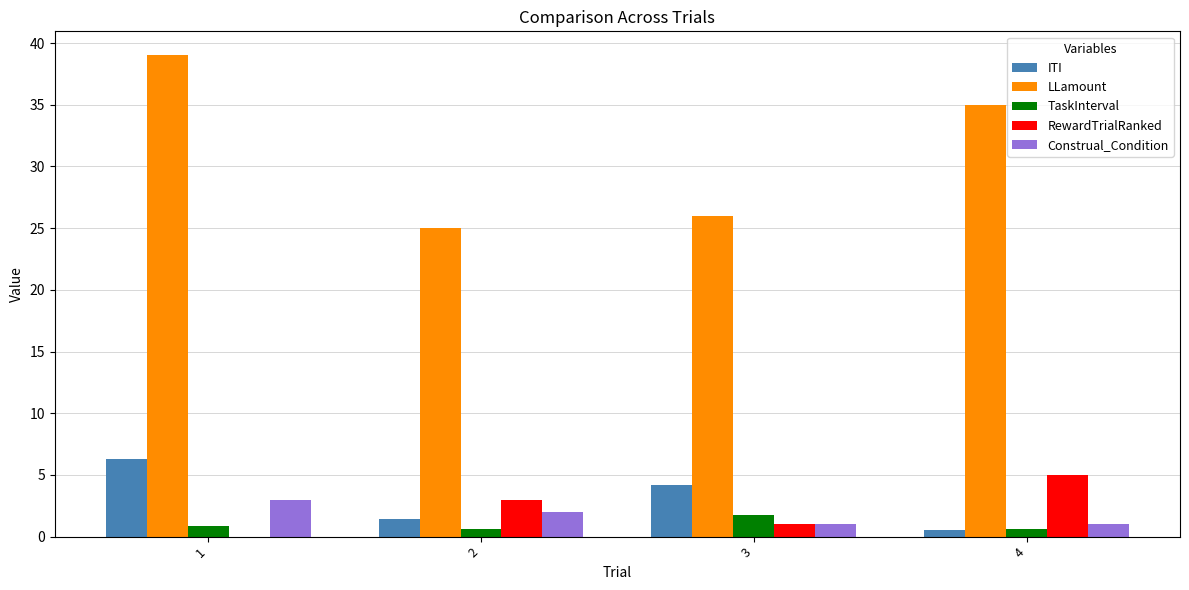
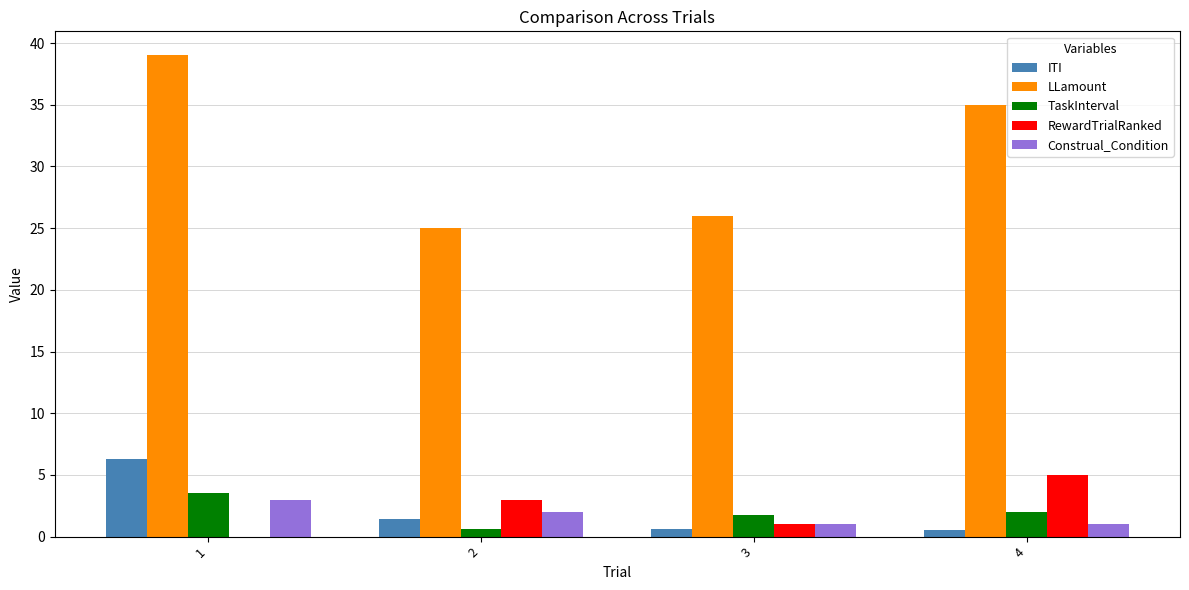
TaskInterval, 1: 0.8 -> 3.5
ITI, 3: 4.2 -> 0.6
TaskInterval, 4: 0.6 -> 2.0
